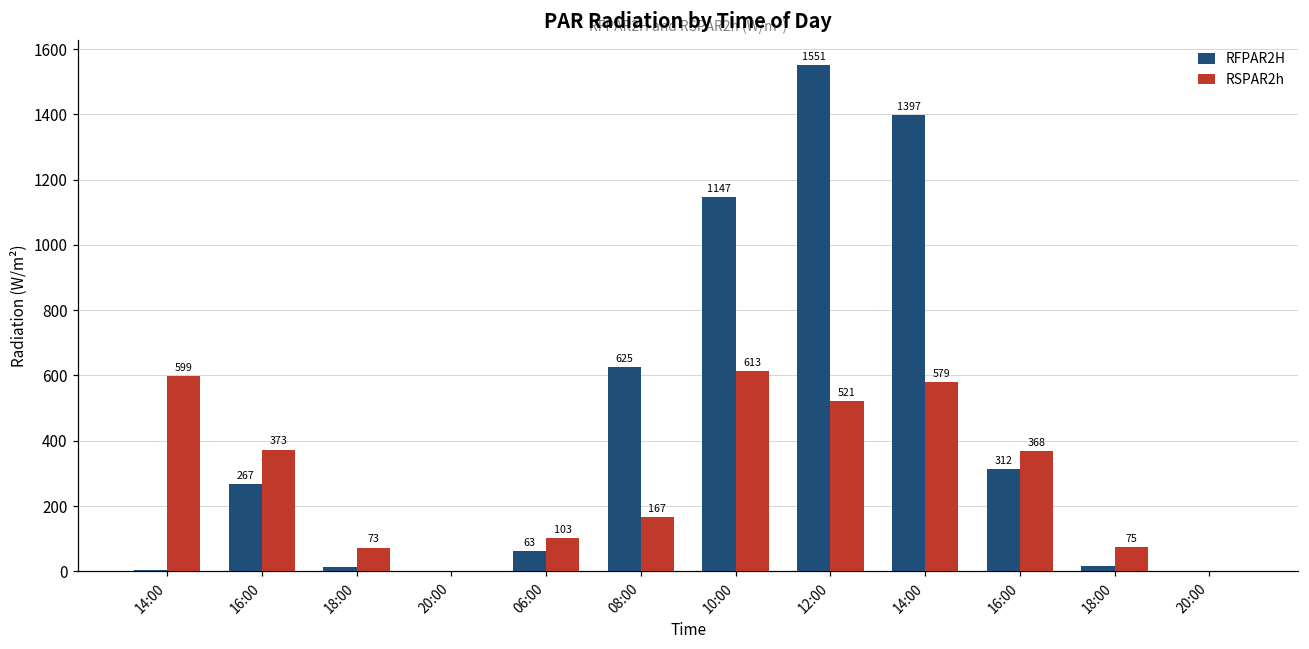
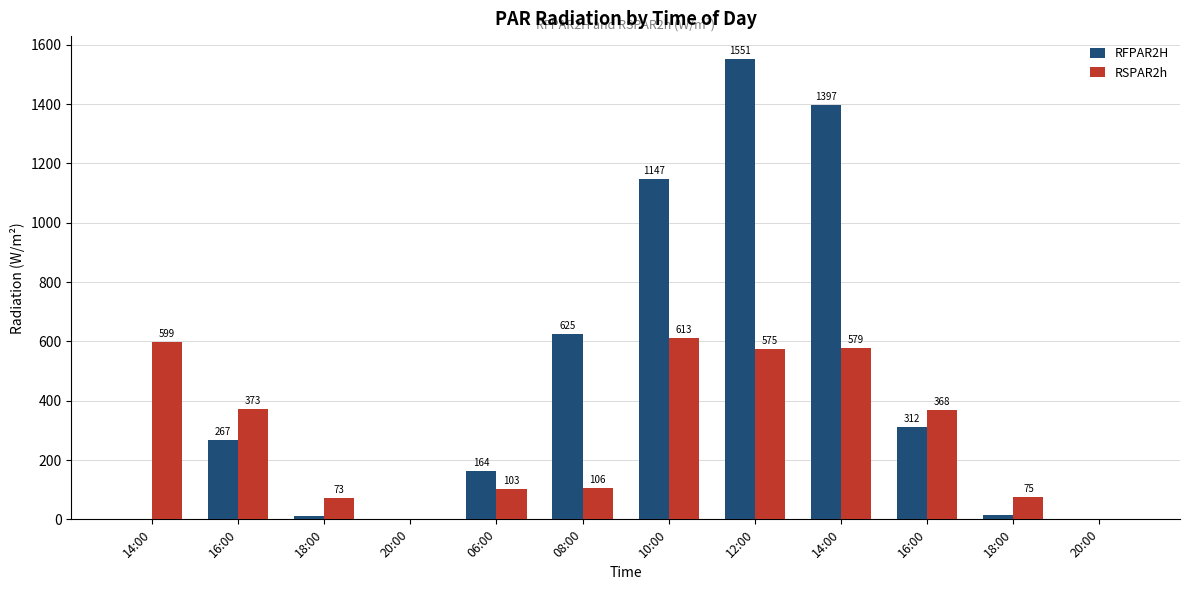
RFPAR2H, 06:00: 63 -> 164
RSPAR2h, 08:00: 167 -> 106
RSPAR2h, 12:00: 521 -> 575
